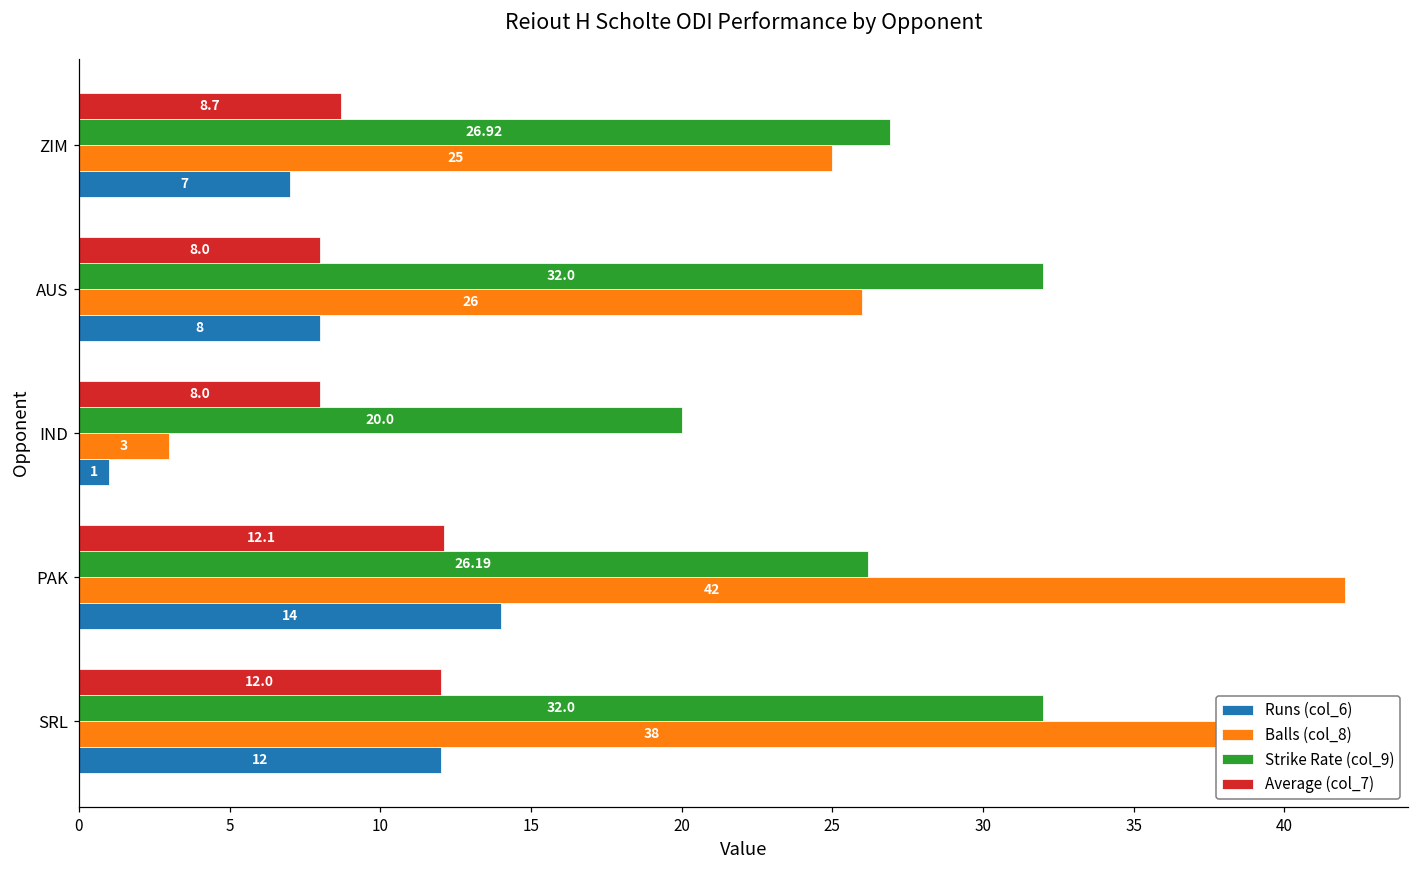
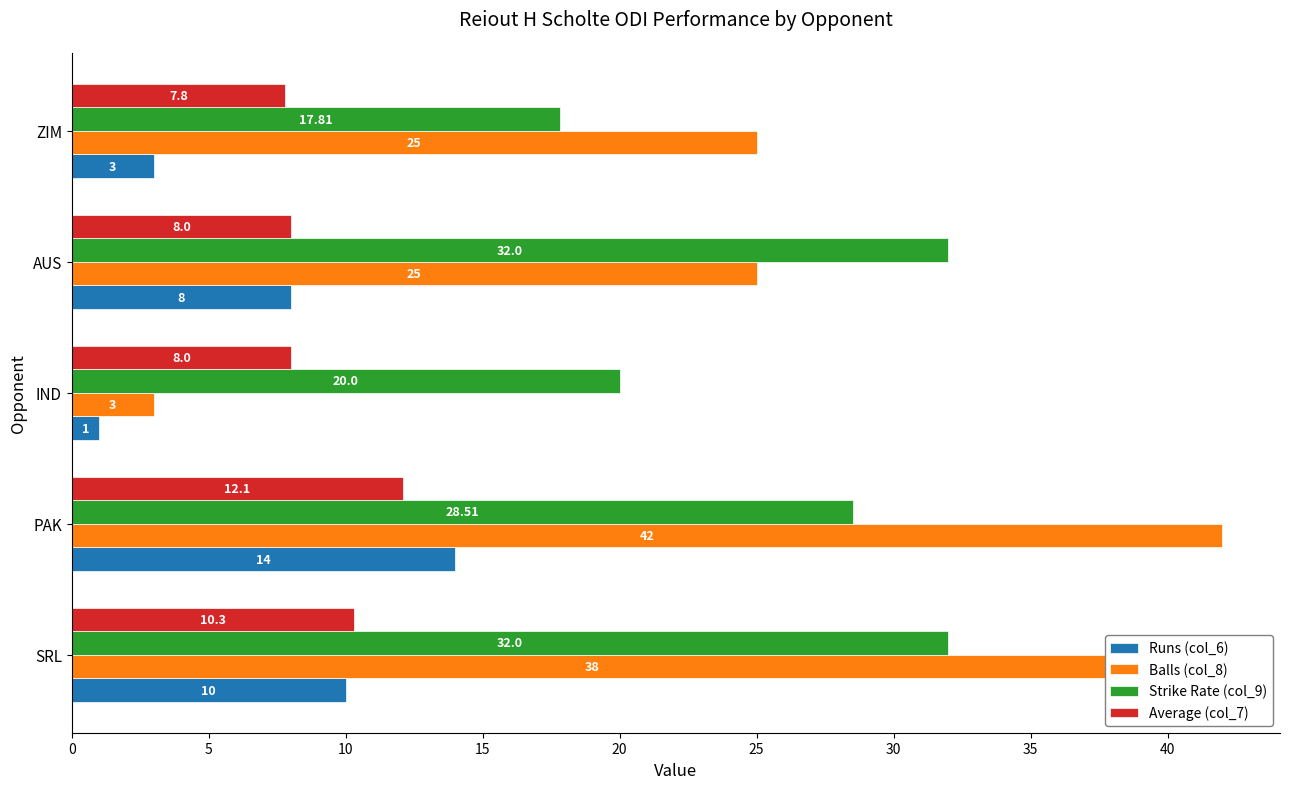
Average (col_7), ZIM: 8.7 -> 7.8
Strike Rate (col_9), ZIM: 26.92 -> 17.81
Runs (col_6), ZIM: 7 -> 3
Balls (col_8), AUS: 26 -> 25
Strike Rate (col_9), PAK: 26.19 -> 28.51
Average (col_7), SRL: 12.0 -> 10.3
Runs (col_6), SRL: 12 -> 10
